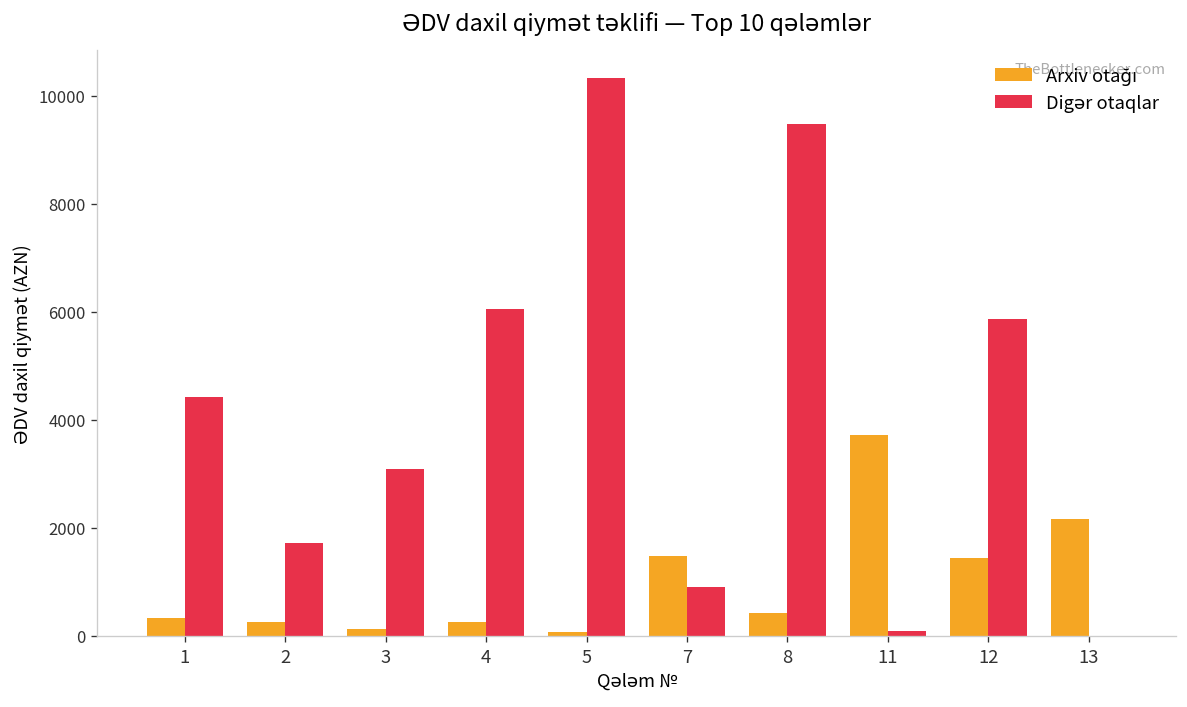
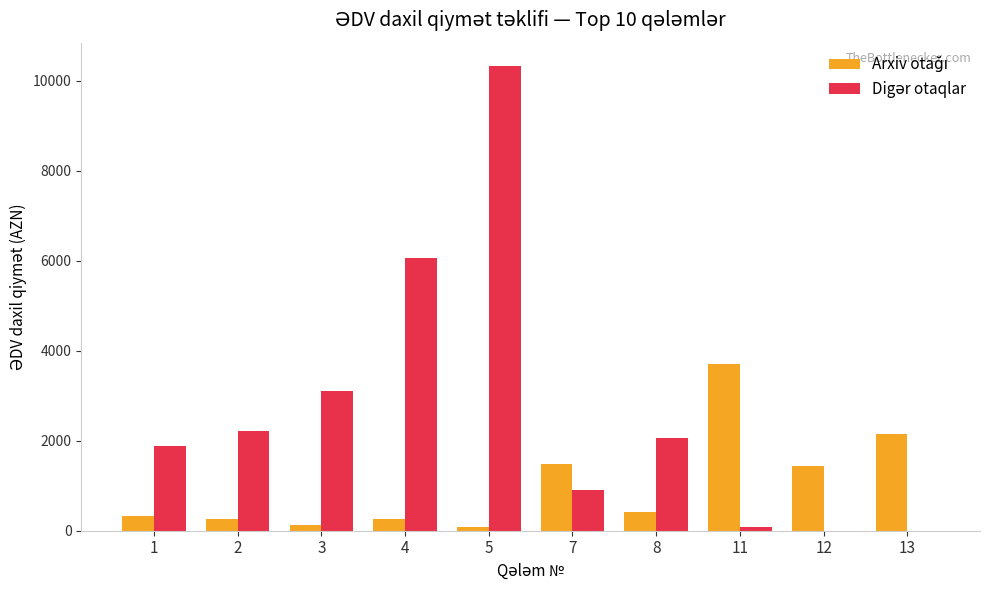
Digər otaqlar, 1: 4400 -> 1900
Digər otaqlar, 2: 1700 -> 2200
Digər otaqlar, 8: 9500 -> 2100
Digər otaqlar, 12: 5900 -> 0
